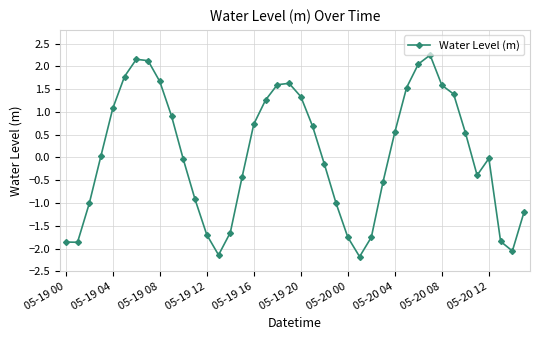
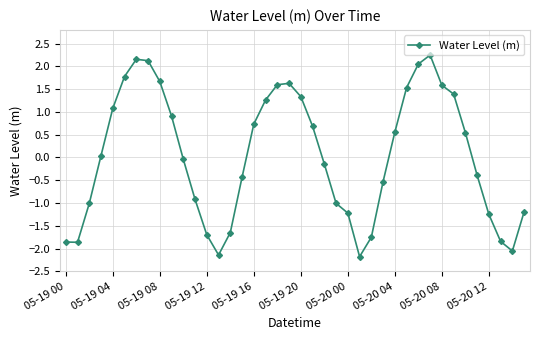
05-20 00: -1.8 -> -1.2
05-20 12: 0.0 -> -1.2
